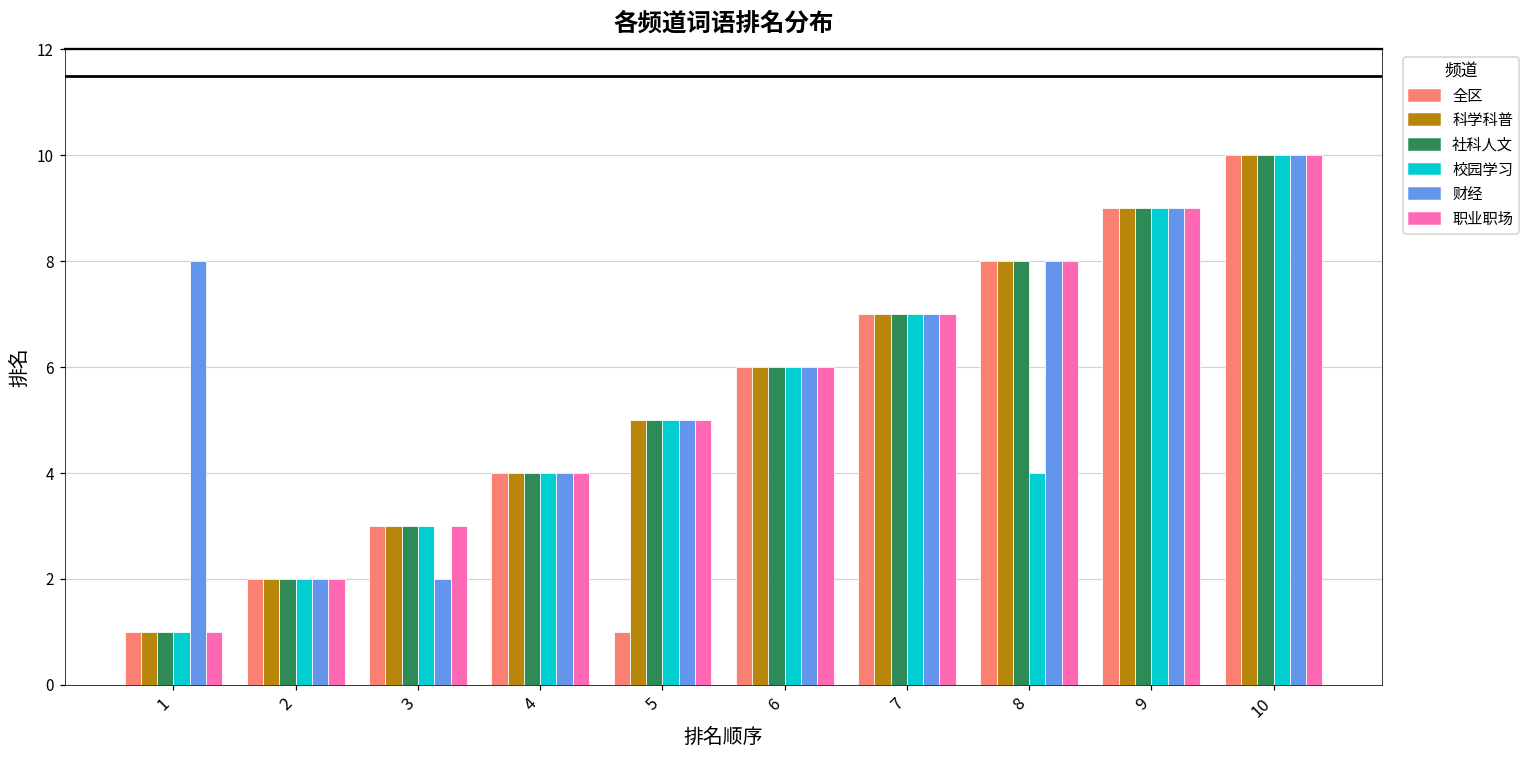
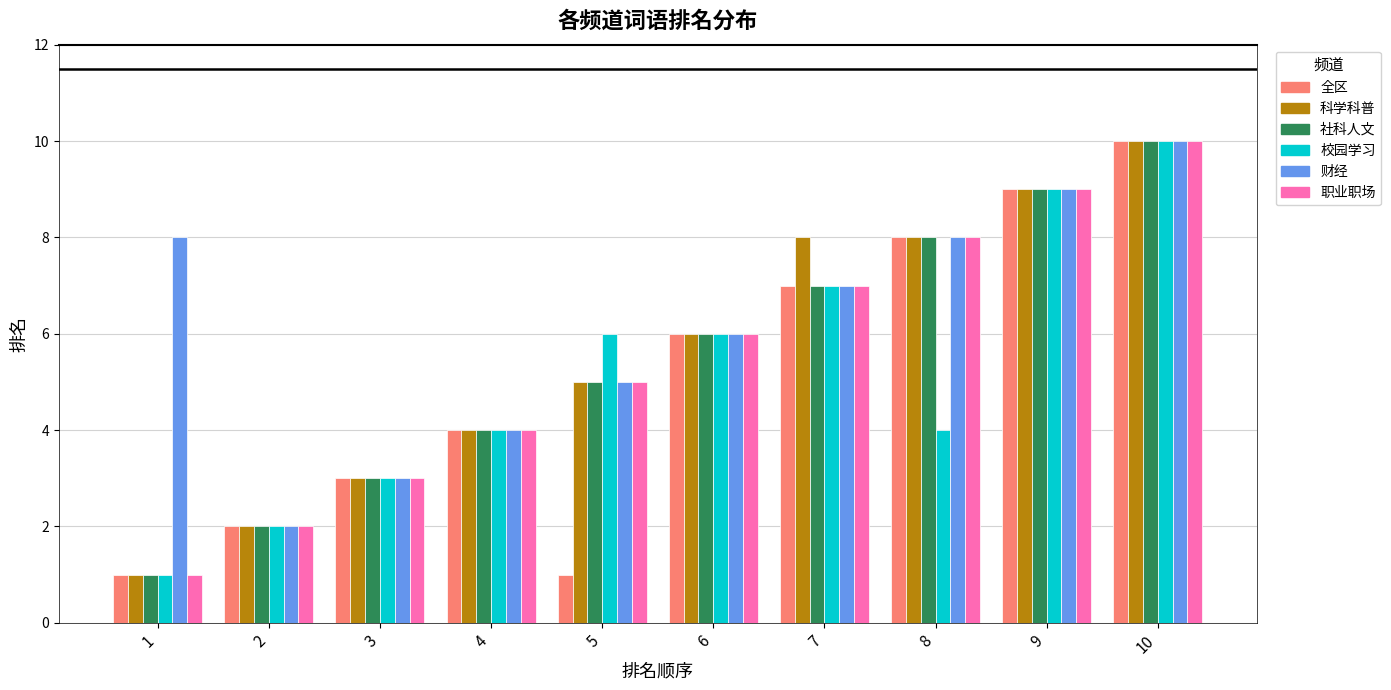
财经, 3: 2 -> 3
校园学习, 5: 5 -> 6
科学科普, 7: 7 -> 8
